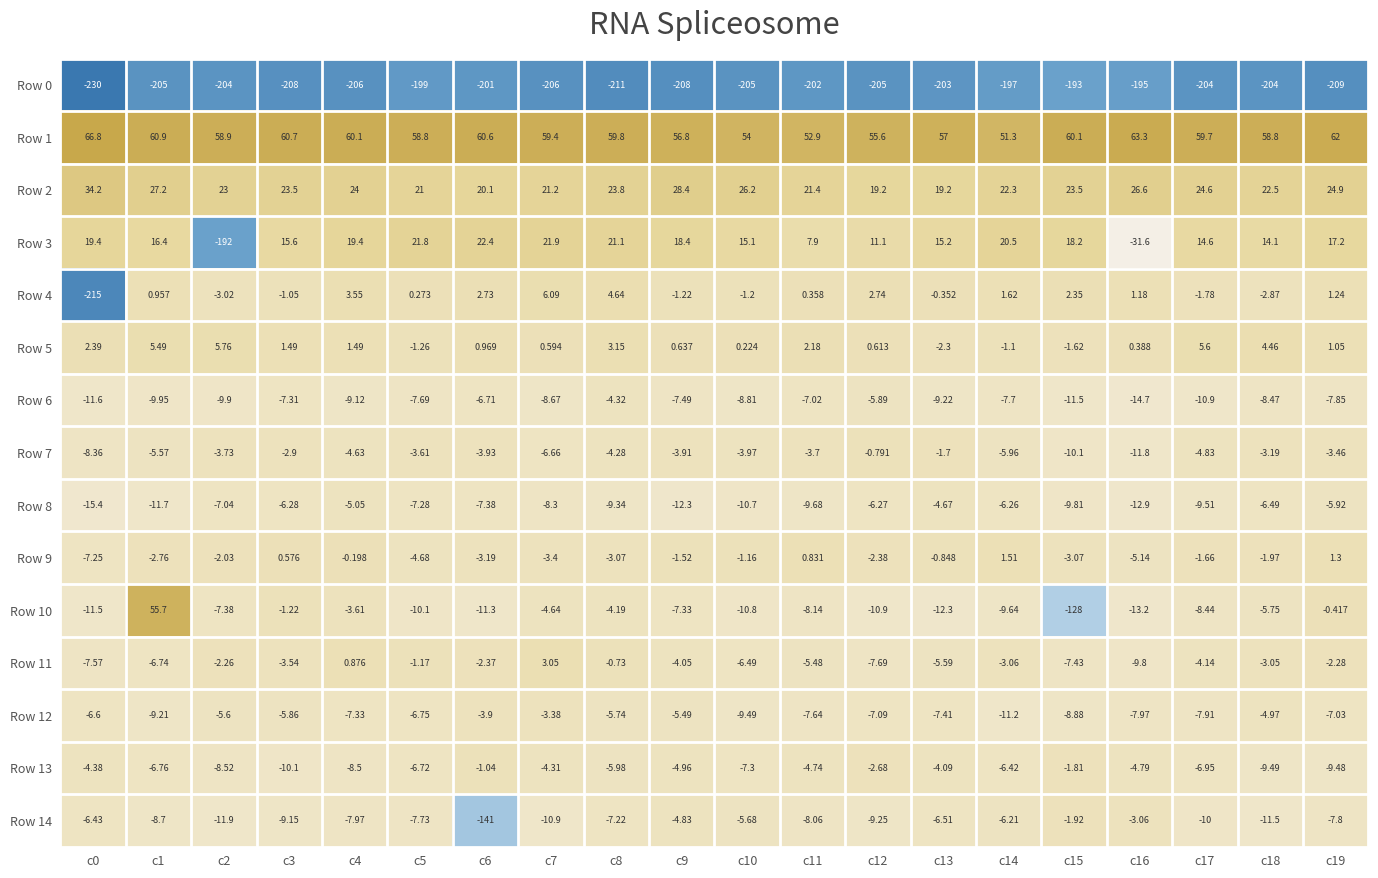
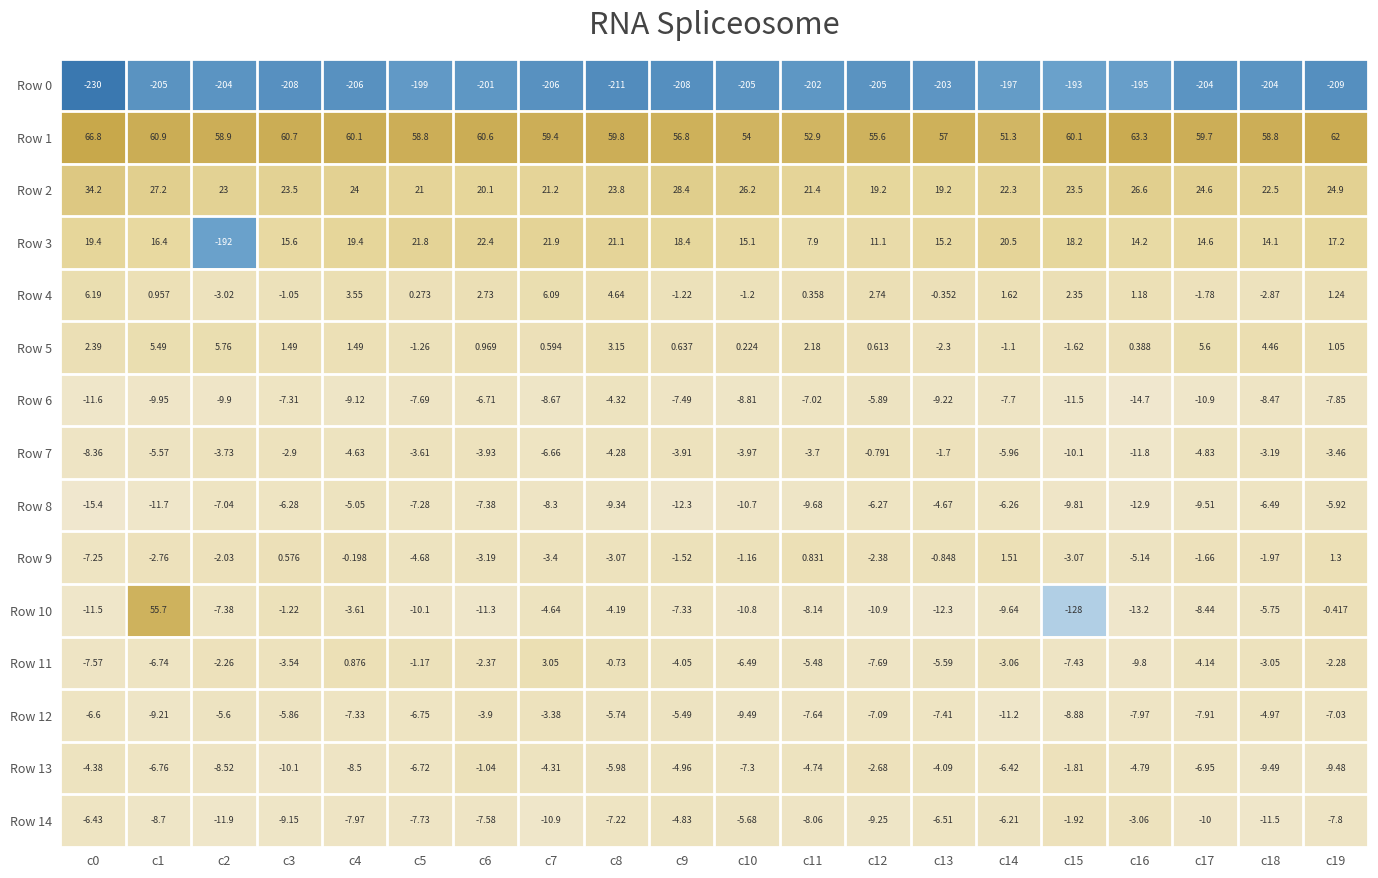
Row 3, c16: -31.6 -> 14.2
Row 4, c0: -215 -> 6.19
Row 14, c6: -141 -> -7.58
